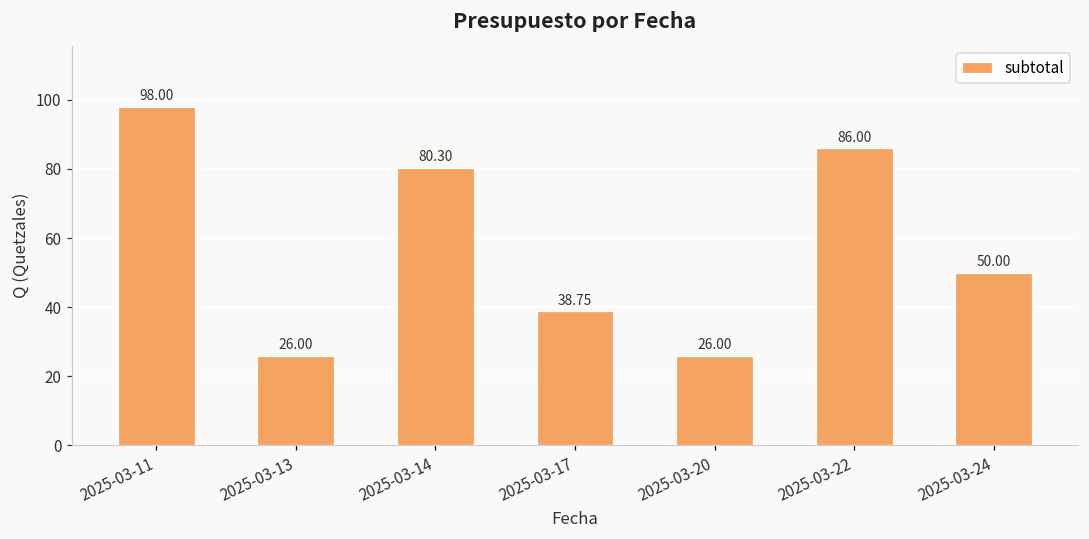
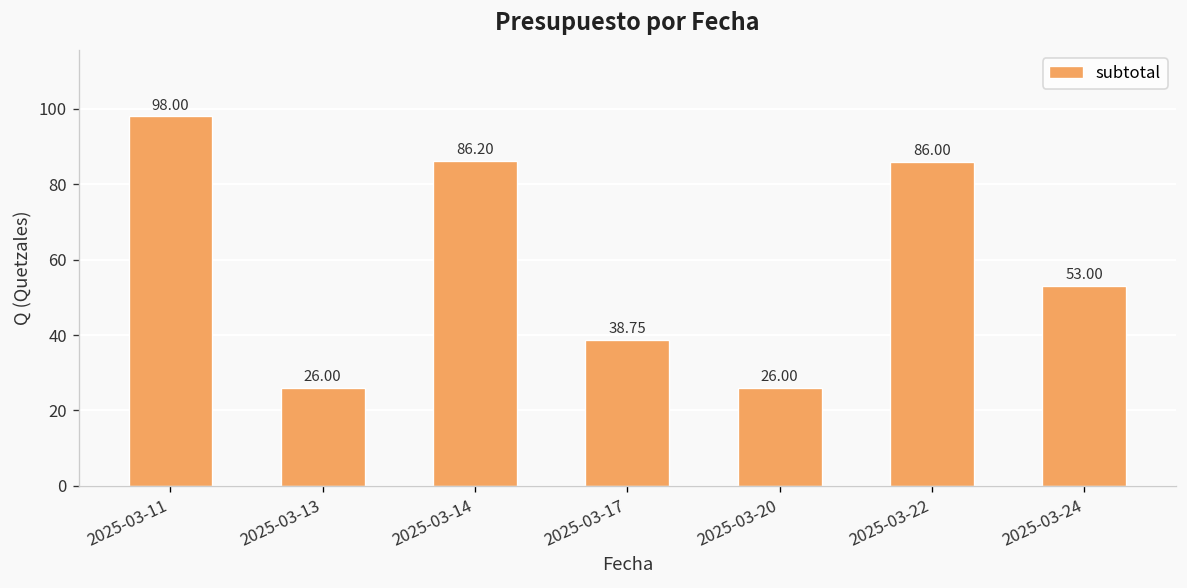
2025-03-14: 80.30 -> 86.20
2025-03-24: 50.00 -> 53.00
